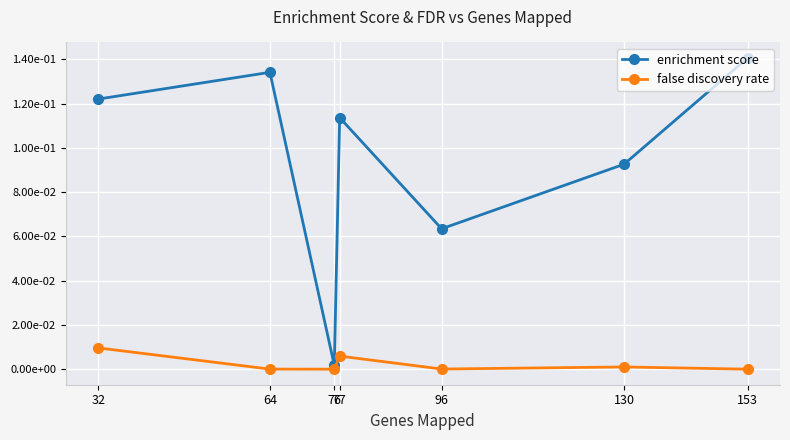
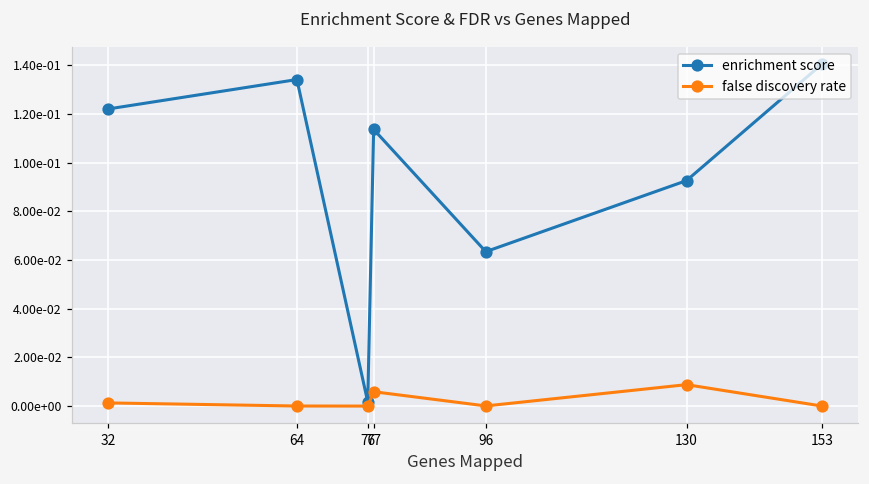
false discovery rate, 32: 0.010 -> 0.001
false discovery rate, 130: 0.001 -> 0.009
